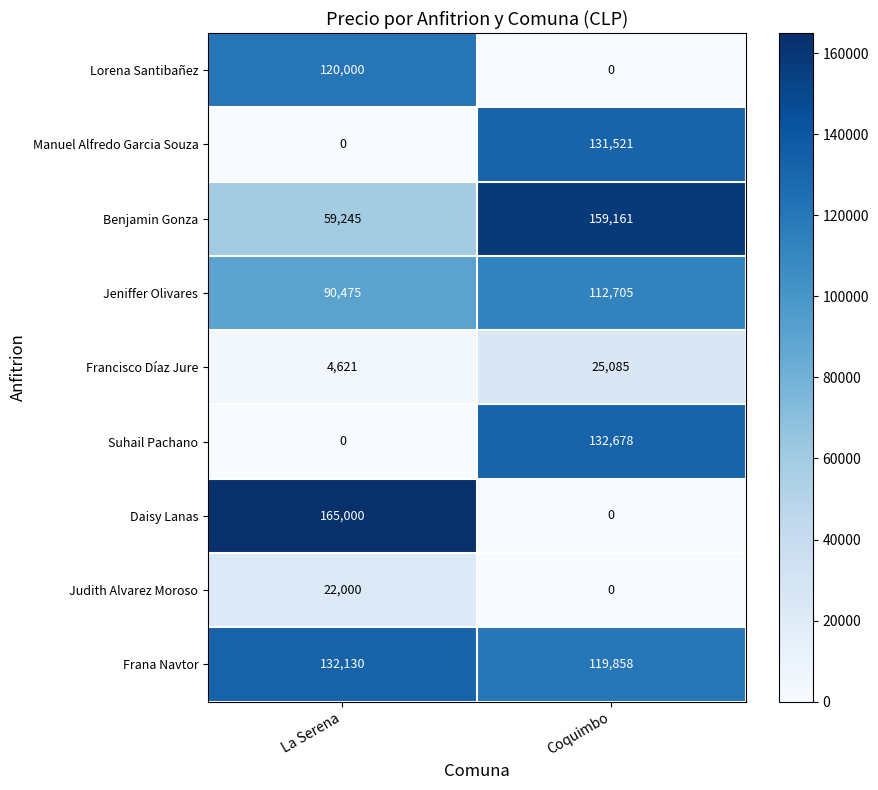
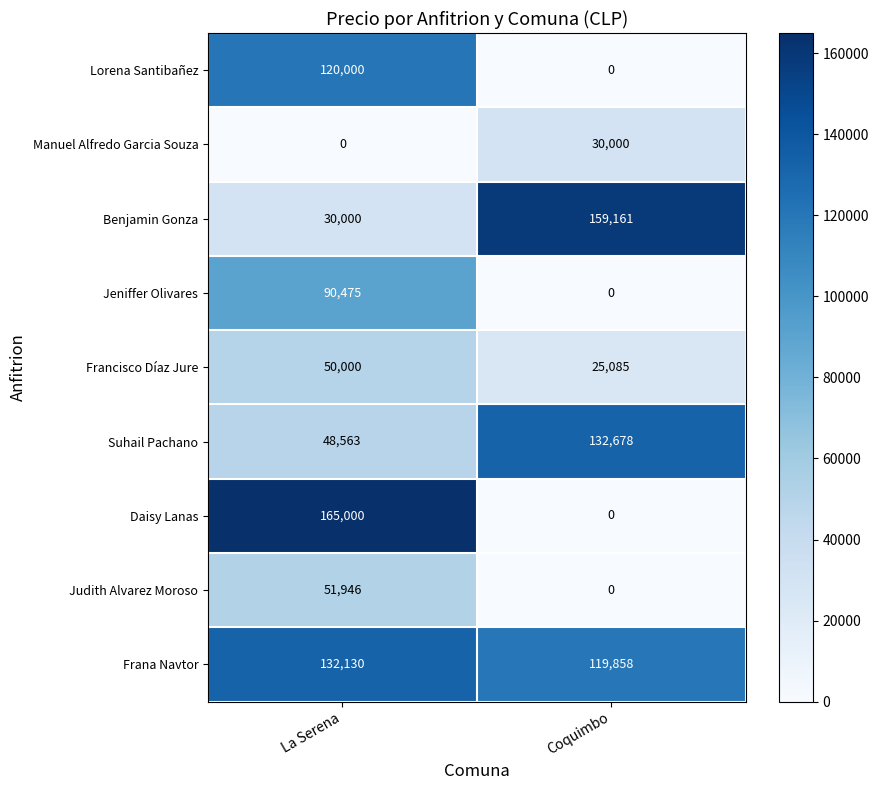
Manuel Alfredo Garcia Souza, Coquimbo: 131,521 -> 30,000
Benjamin Gonza, La Serena: 59,245 -> 30,000
Jeniffer Olivares, Coquimbo: 112,705 -> 0
Francisco Díaz Jure, La Serena: 4,621 -> 50,000
Suhail Pachano, La Serena: 0 -> 48,563
Judith Alvarez Moroso, La Serena: 22,000 -> 51,946
